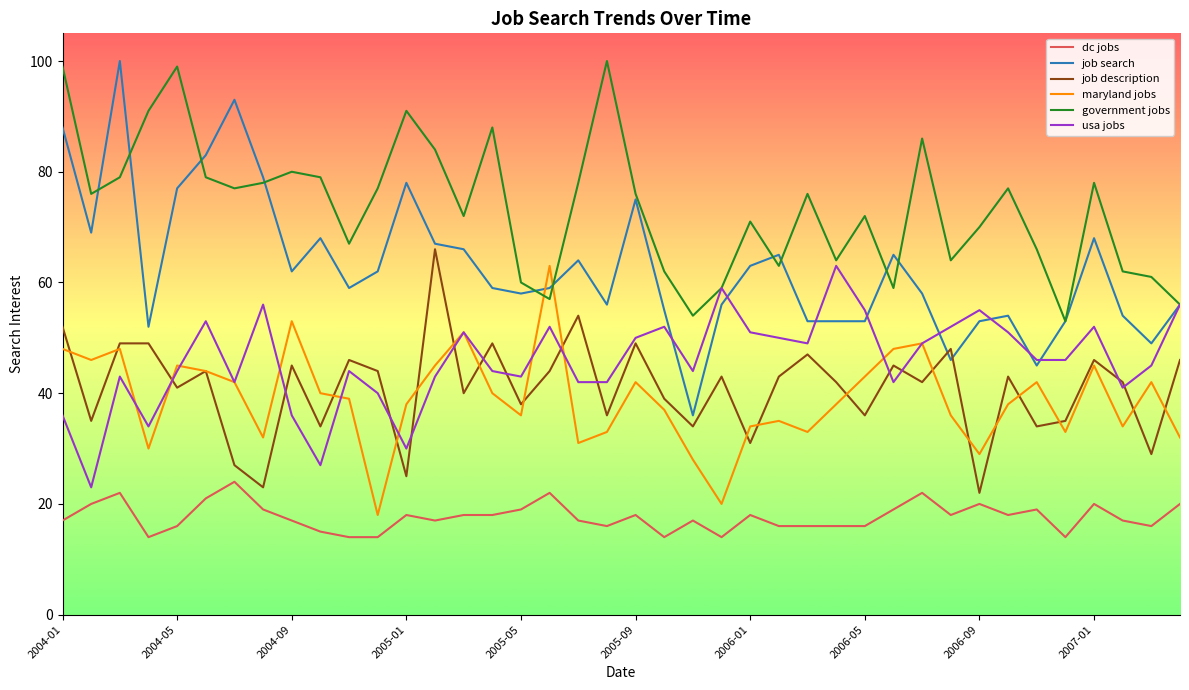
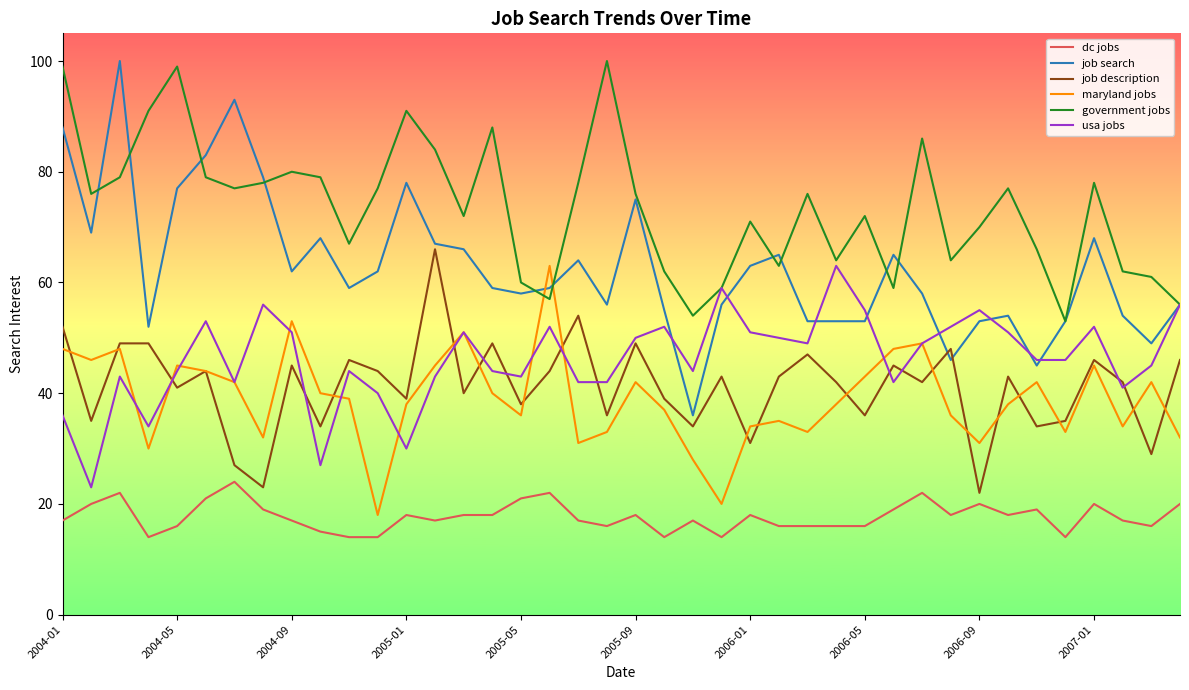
usa jobs, 2004-09: 36 -> 51
job description, 2005-01: 25 -> 39
dc jobs, 2005-05: 19 -> 21
maryland jobs, 2006-09: 29 -> 31
